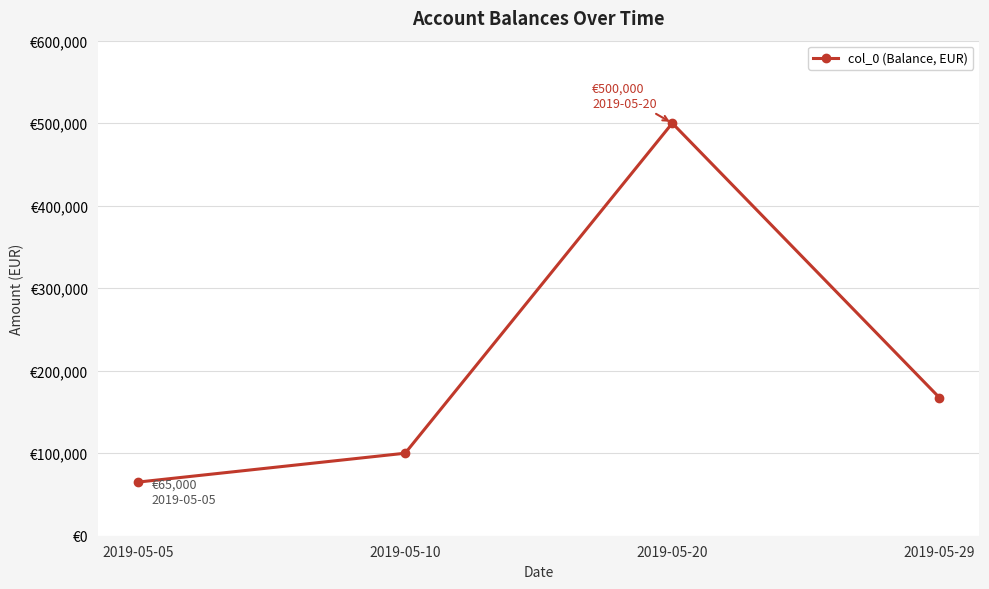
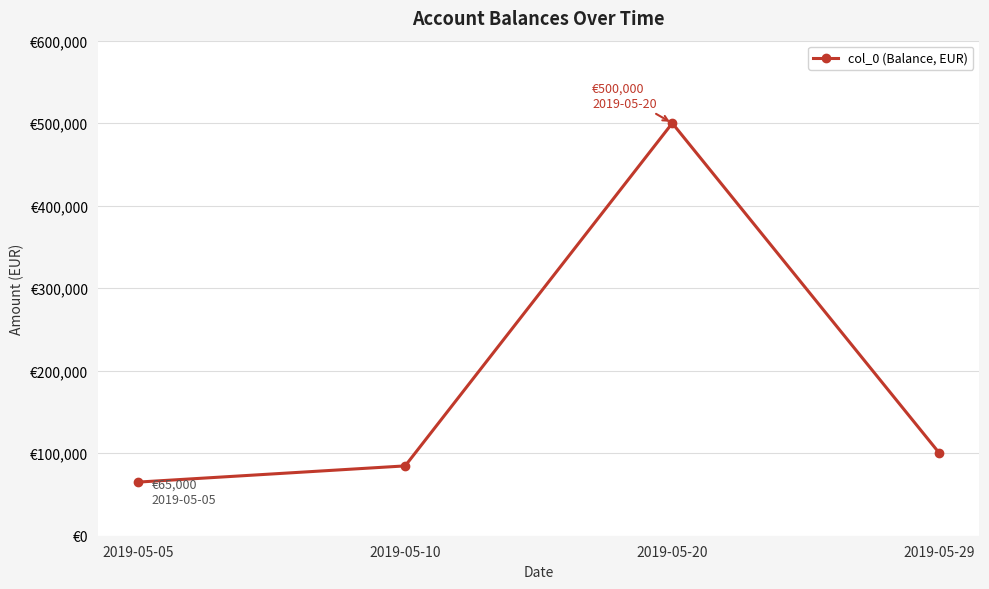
2019-05-10: €100,000 -> €80,000
2019-05-29: €170,000 -> €100,000
